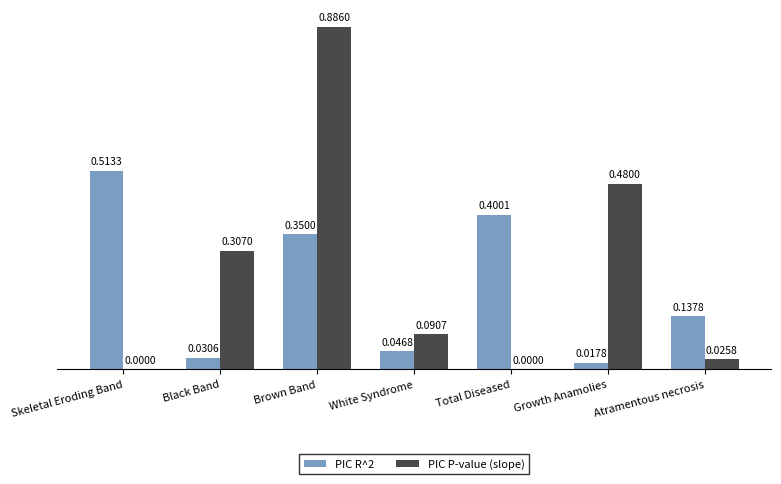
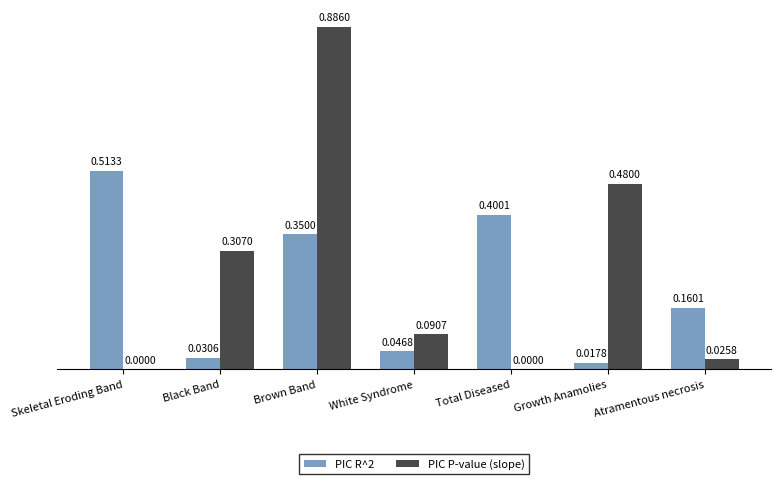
PIC R^2, Atramentous necrosis: 0.1378 -> 0.1601
